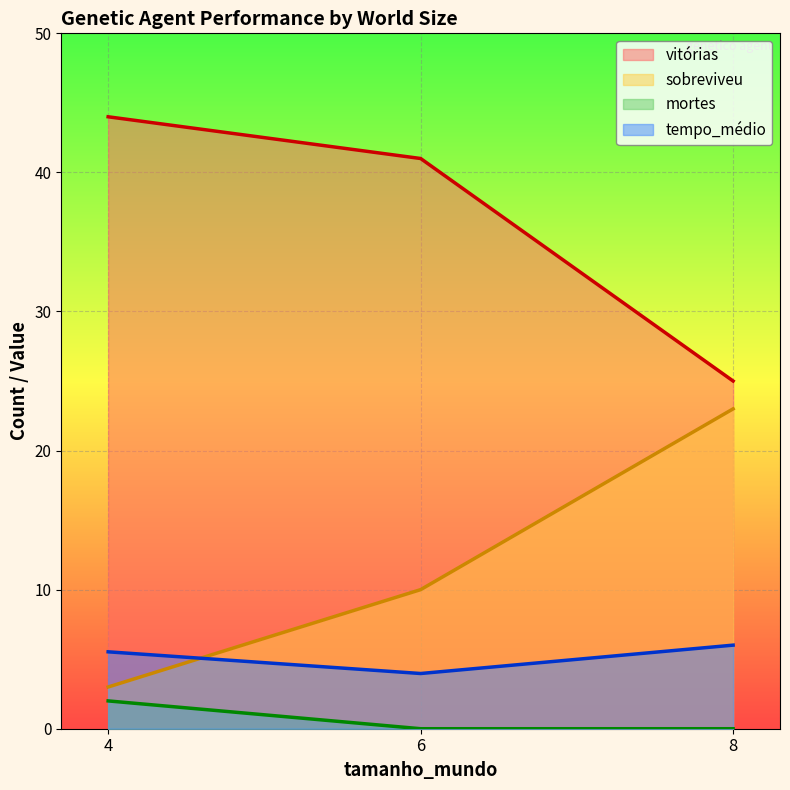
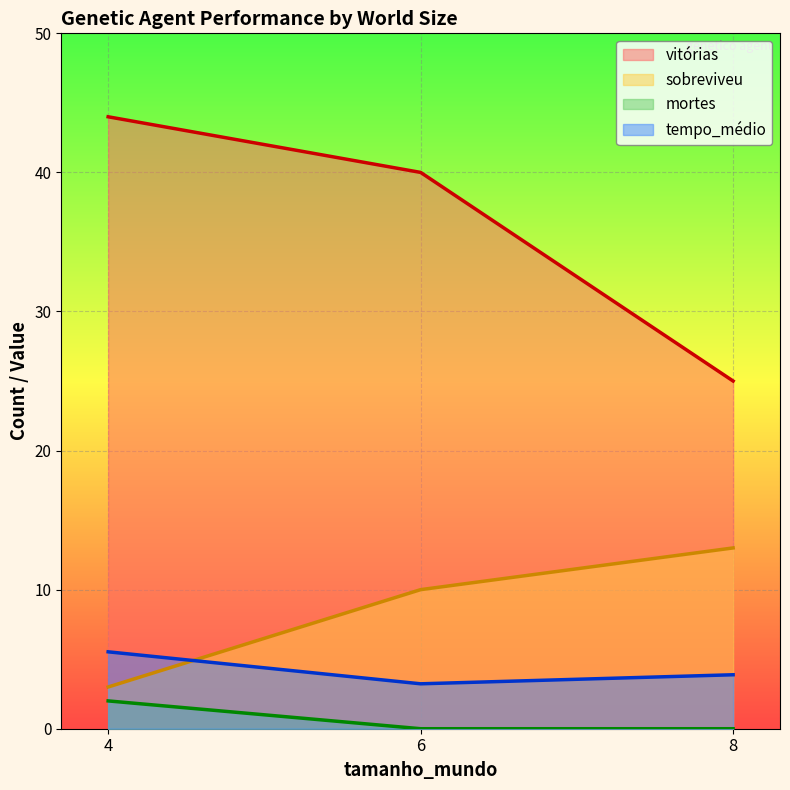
vitórias, 6: 41 -> 40
tempo_médio, 6: 4.0 -> 3.2
sobreviveu, 8: 23 -> 13
tempo_médio, 8: 6.0 -> 3.9
